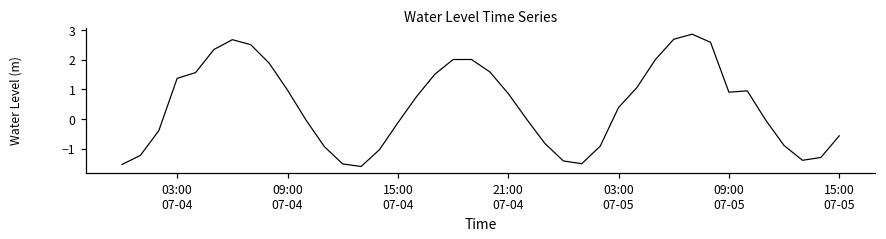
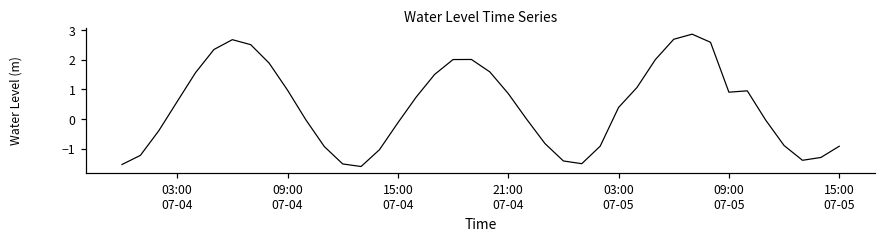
03:00 07-04: 1.4 -> 0.6
15:00 07-05: -0.6 -> -0.9
